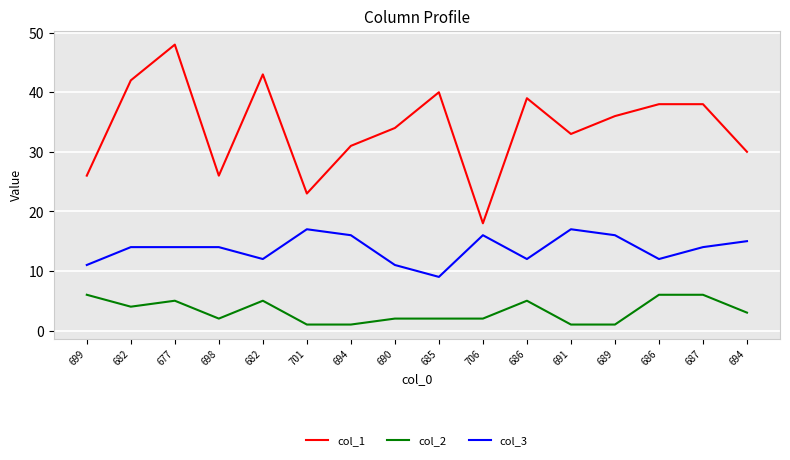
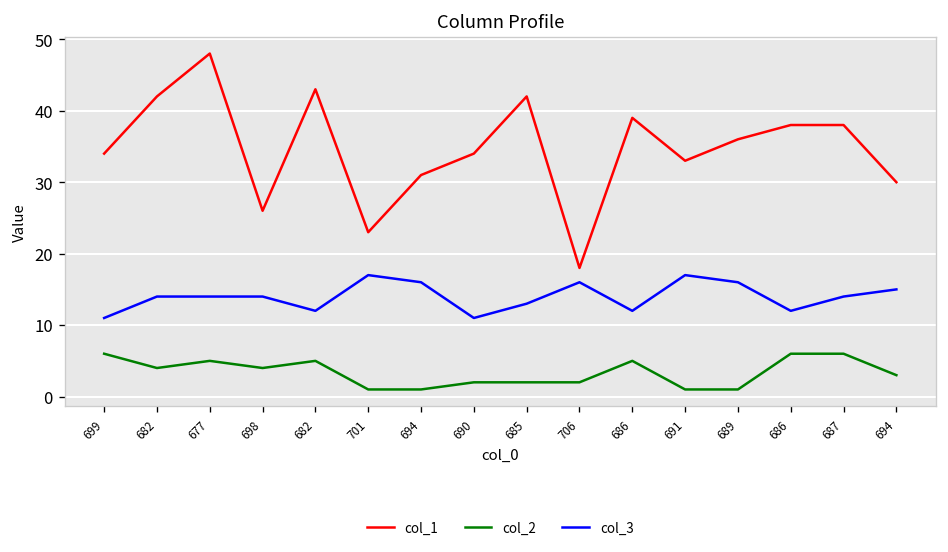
col_1, 699: 26 -> 34
col_2, 698: 2 -> 4
col_1, 685: 40 -> 42
col_3, 685: 9 -> 13
